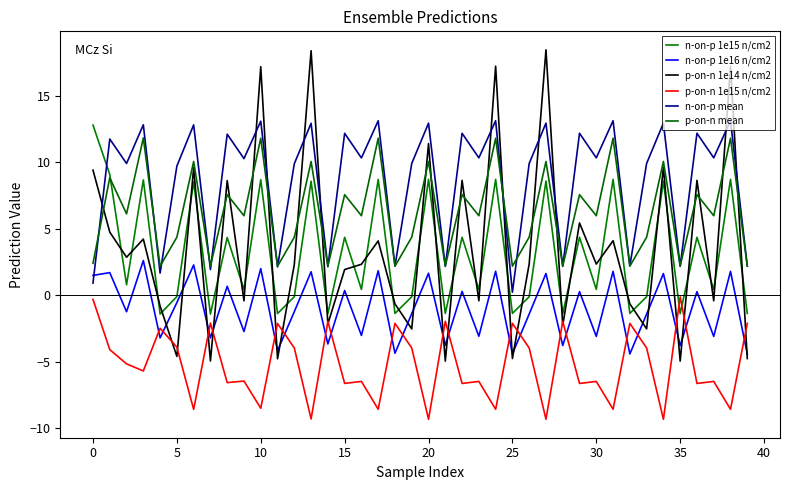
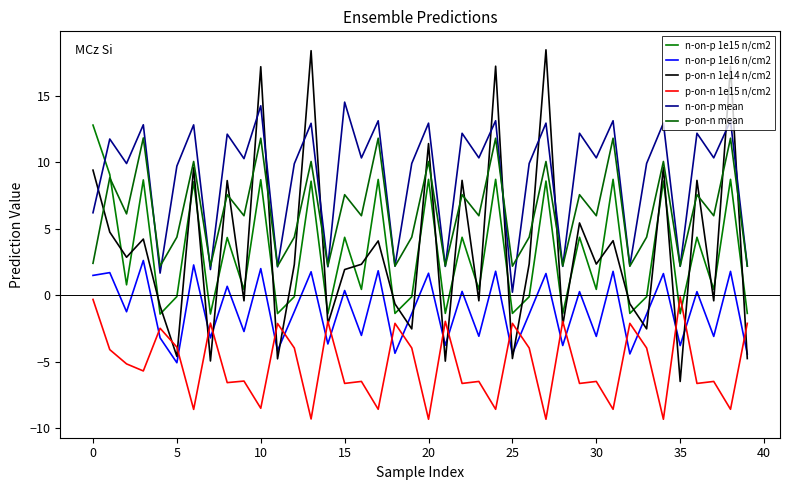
n-on-p mean, 0: 0.9 -> 6.2
n-on-p 1e16 n/cm2, 5: -0.6 -> -5.1
n-on-p mean, 10: 13.1 -> 14.3
n-on-p mean, 15: 12.2 -> 14.5
p-on-n 1e14 n/cm2, 35: -5.0 -> -6.5
